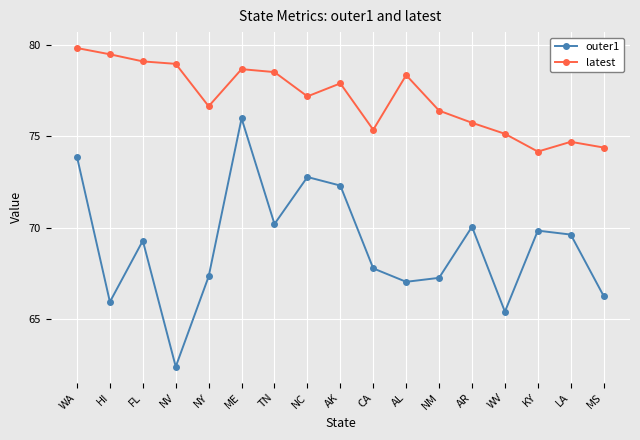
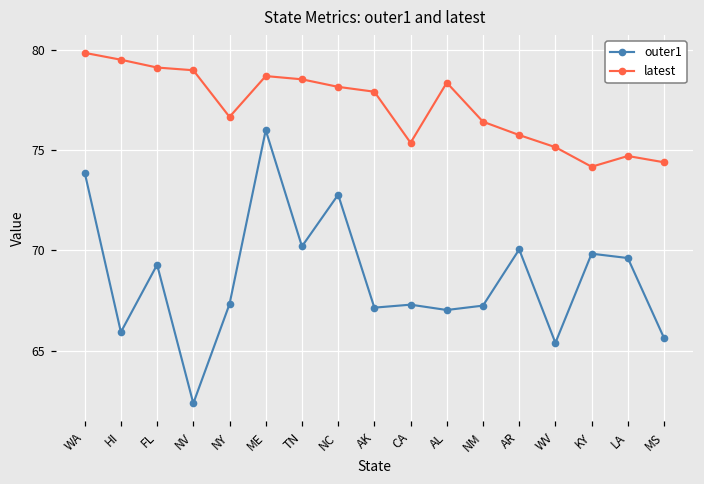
latest, NC: 77.2 -> 78.1
outer1, AK: 72.3 -> 67.2
outer1, CA: 67.8 -> 67.3
outer1, MS: 66.3 -> 65.6
